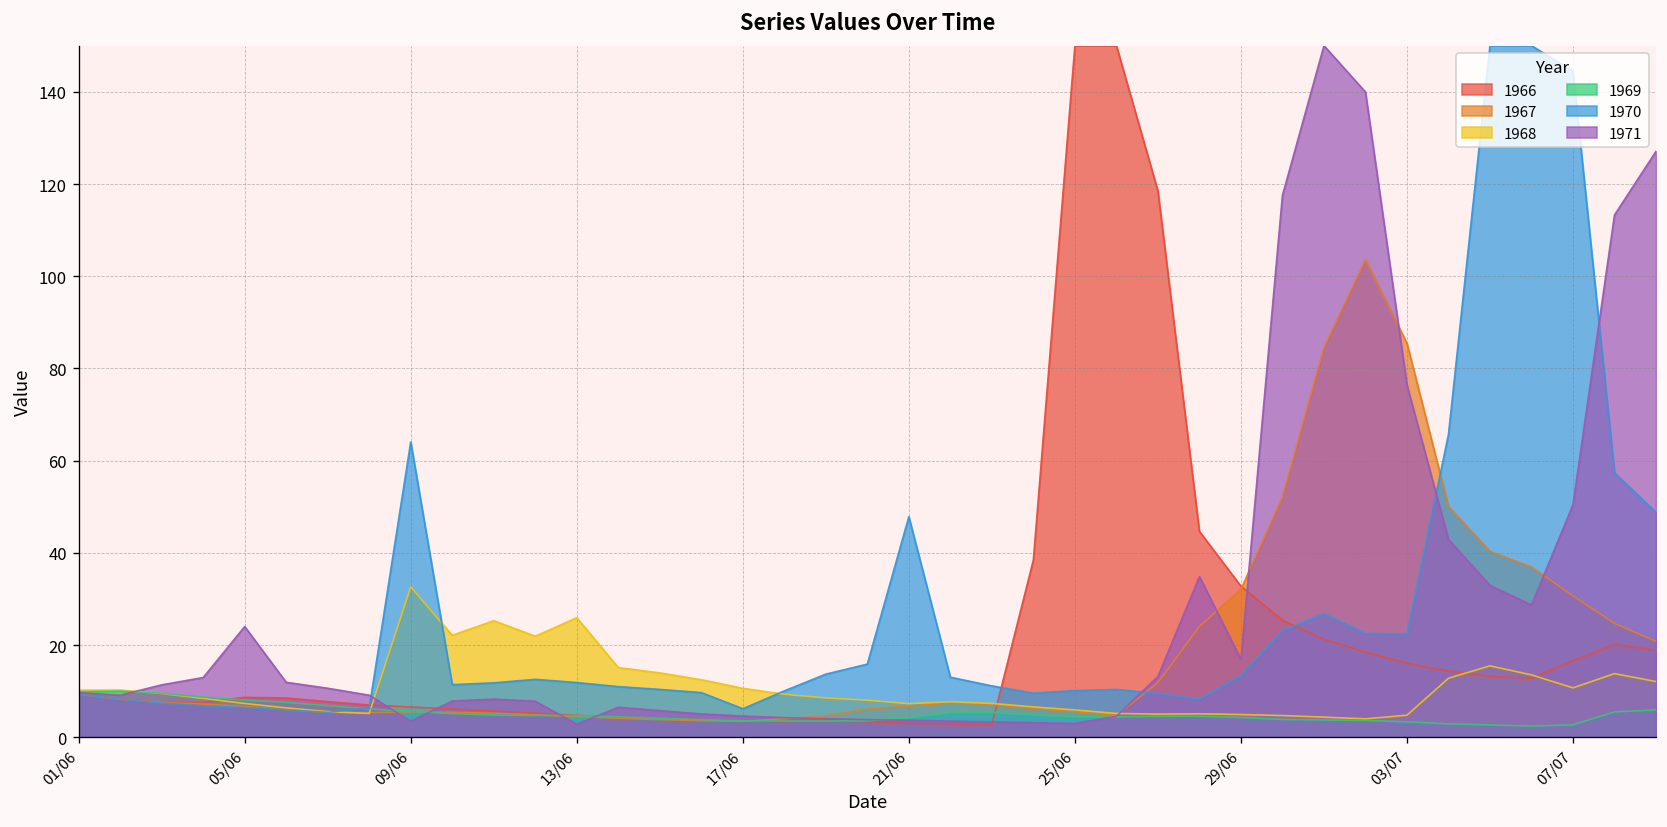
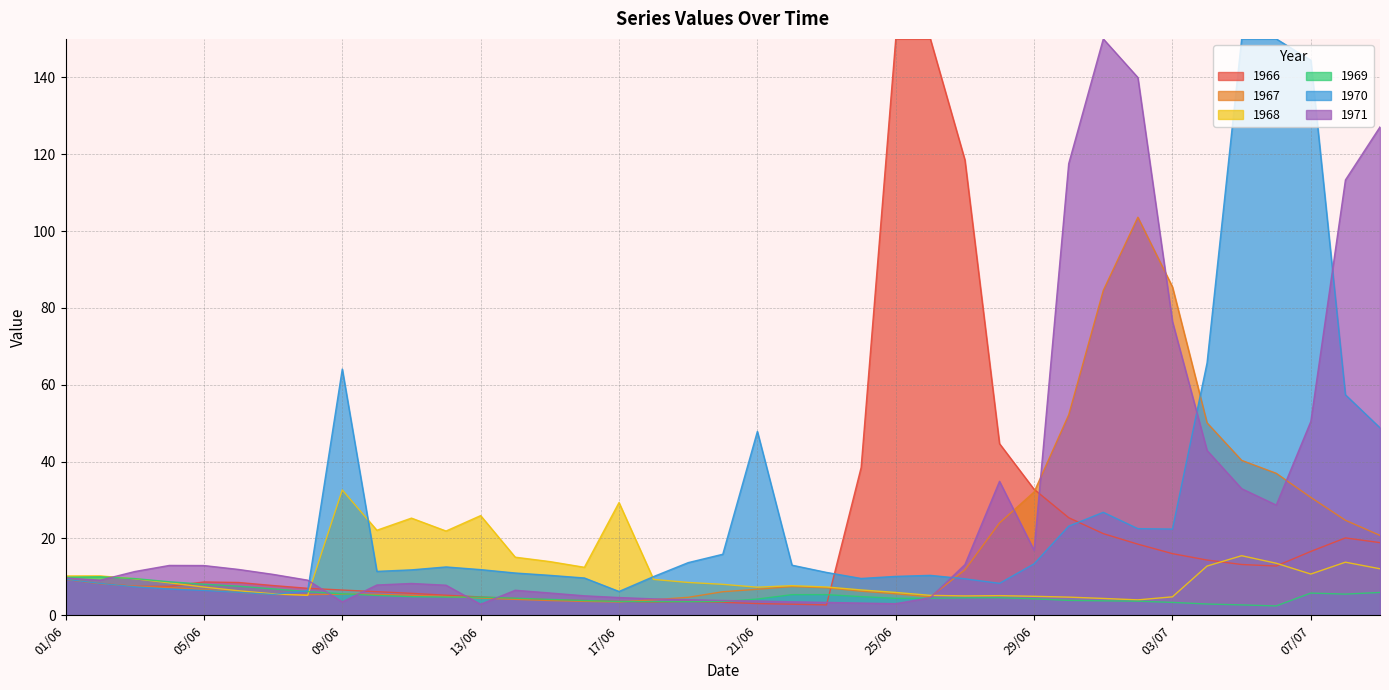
1971, 05/06: 24 -> 13
1968, 17/06: 11 -> 29
1969, 07/07: 3 -> 6
